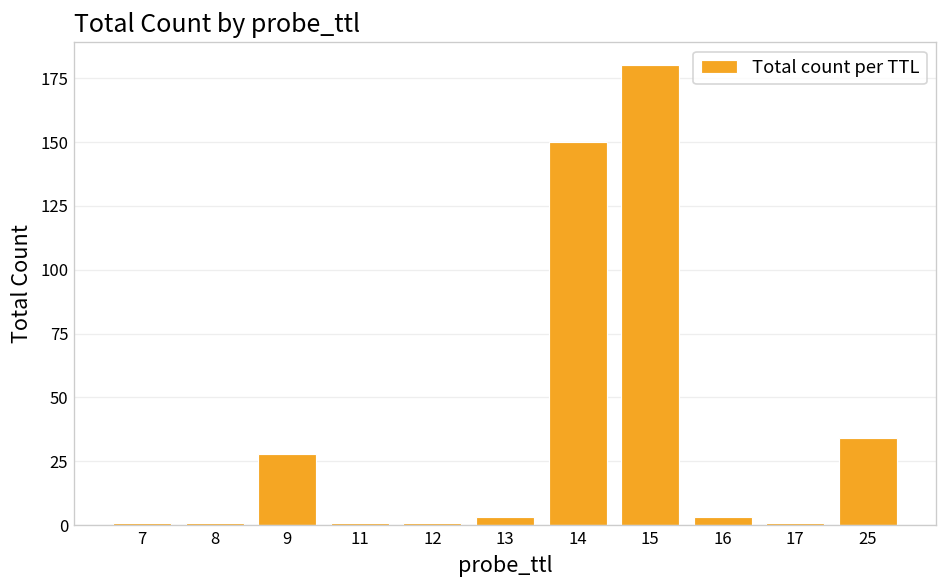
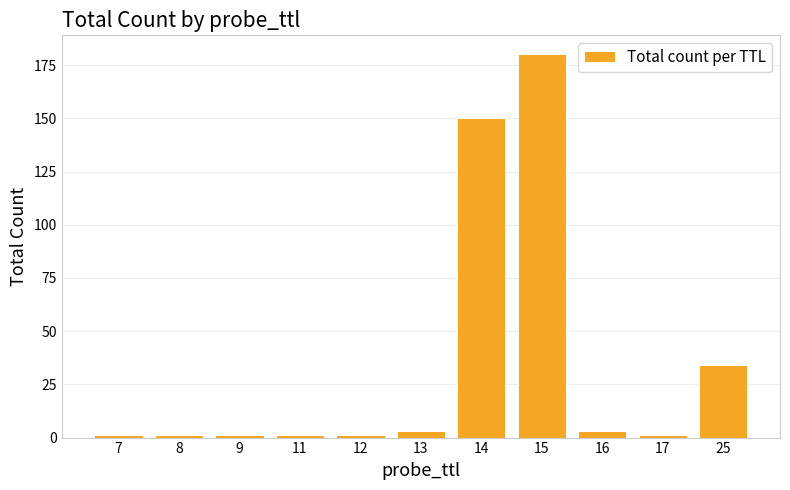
9: 28 -> 1
